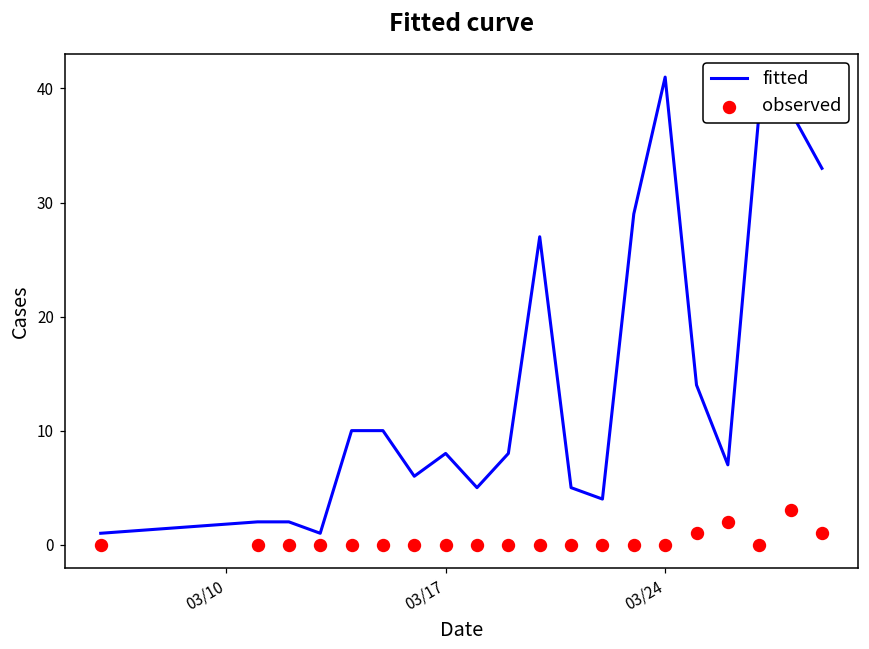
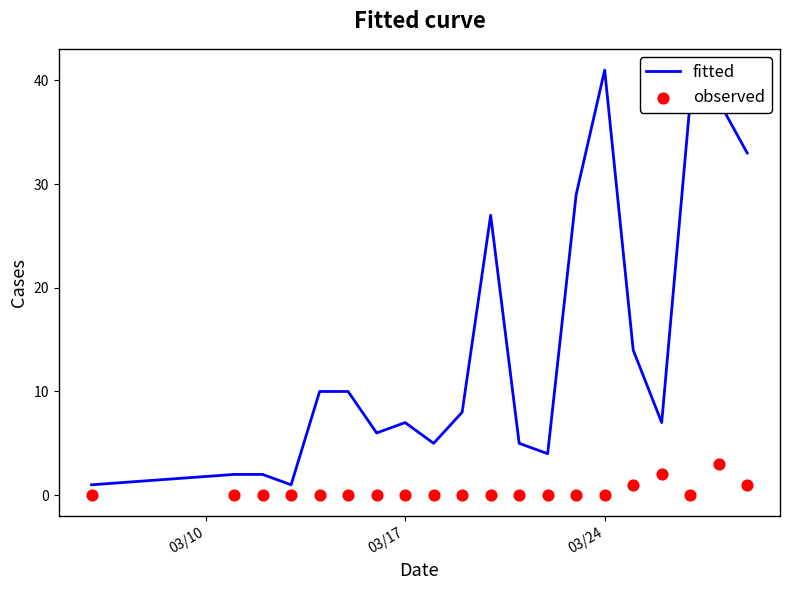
fitted, 03/17: 8 -> 7
